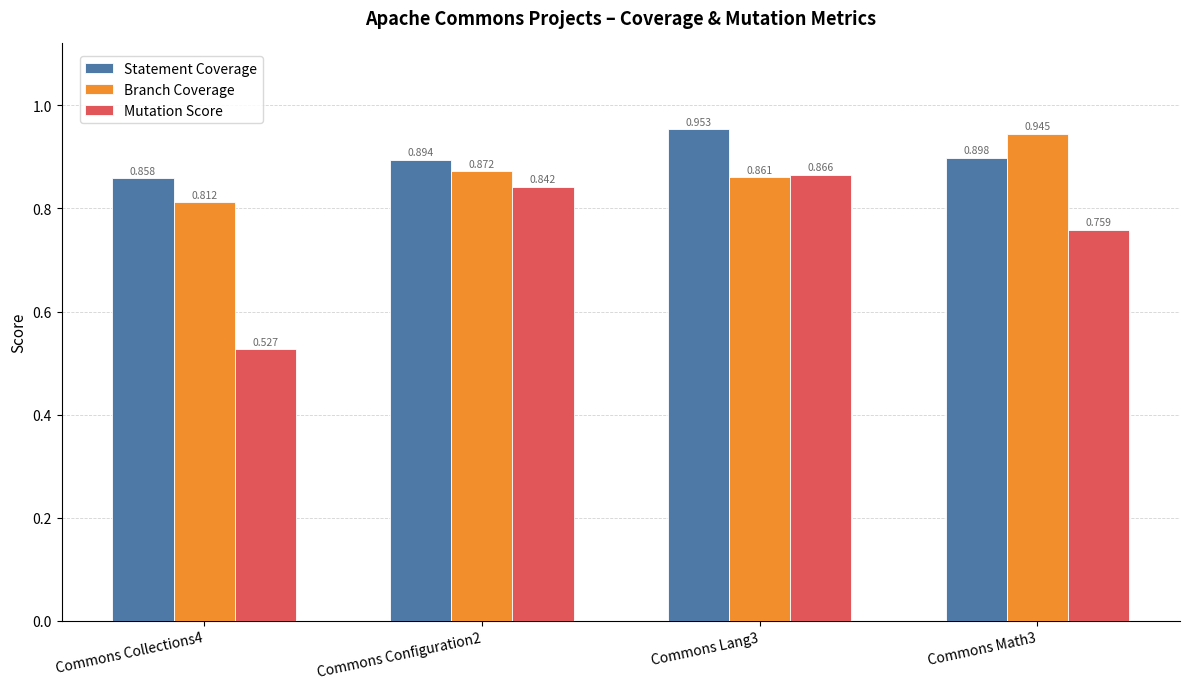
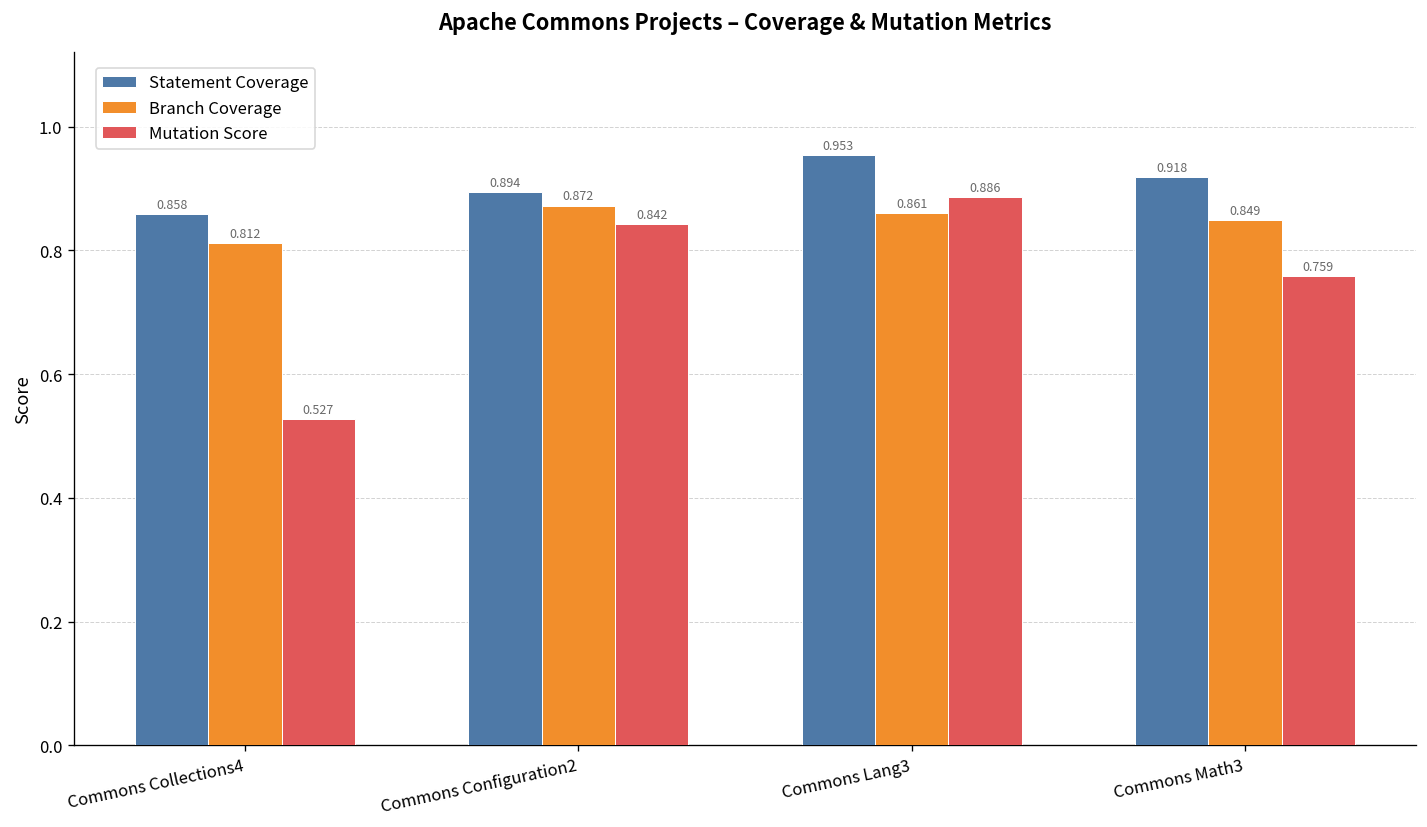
Mutation Score, Commons Lang3: 0.866 -> 0.886
Statement Coverage, Commons Math3: 0.898 -> 0.918
Branch Coverage, Commons Math3: 0.945 -> 0.849
